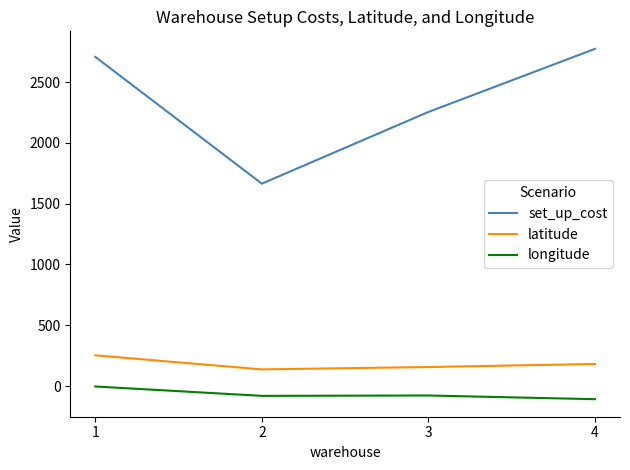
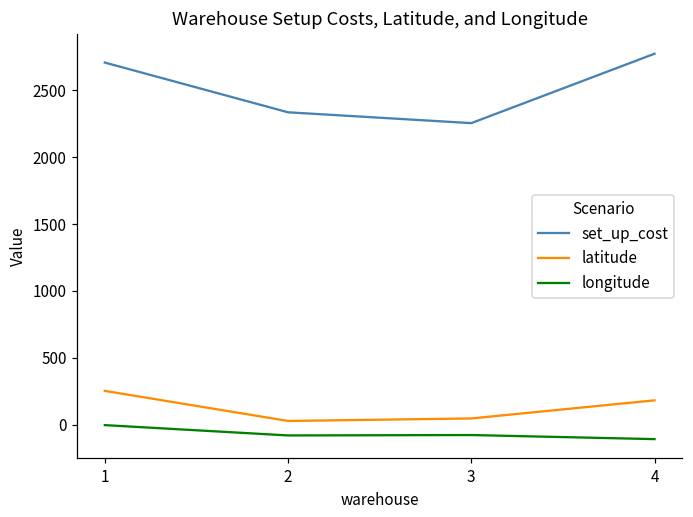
set_up_cost, 2: 1670 -> 2340
latitude, 2: 140 -> 30
latitude, 3: 160 -> 50
